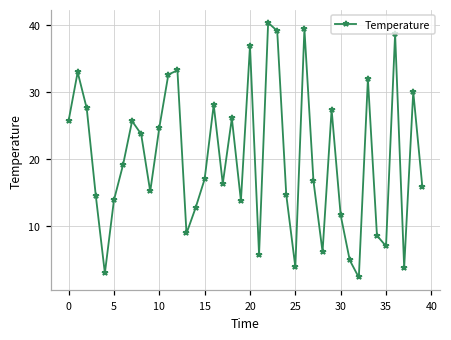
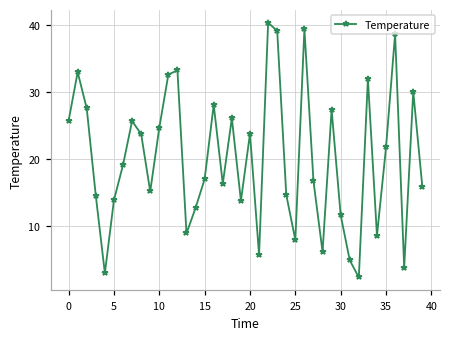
20: 37 -> 24
25: 4 -> 8
35: 7 -> 22
